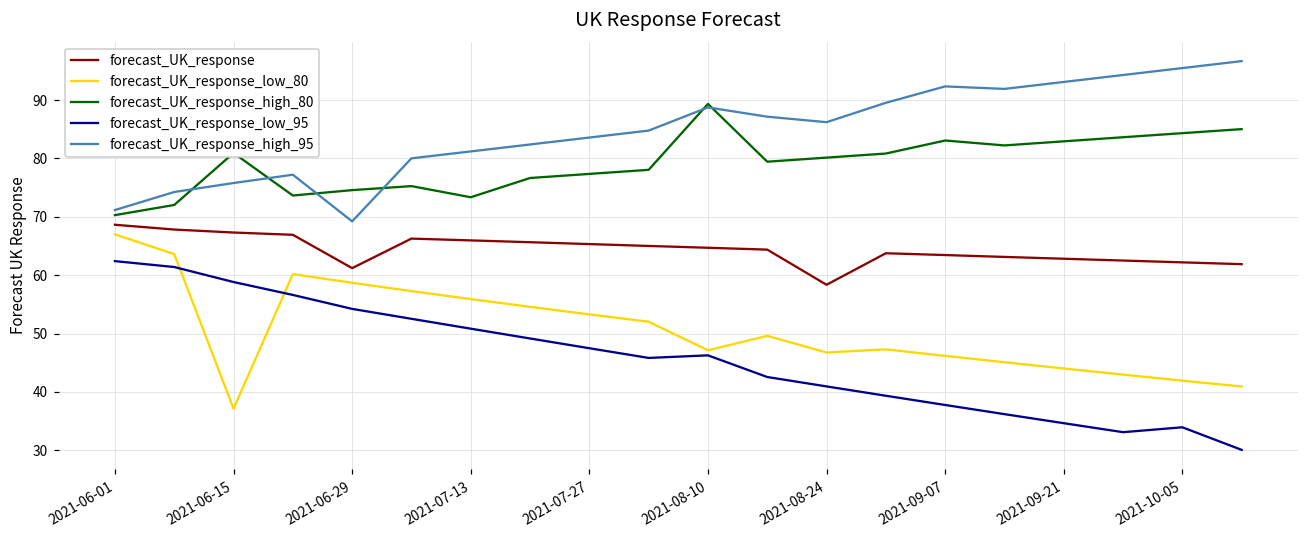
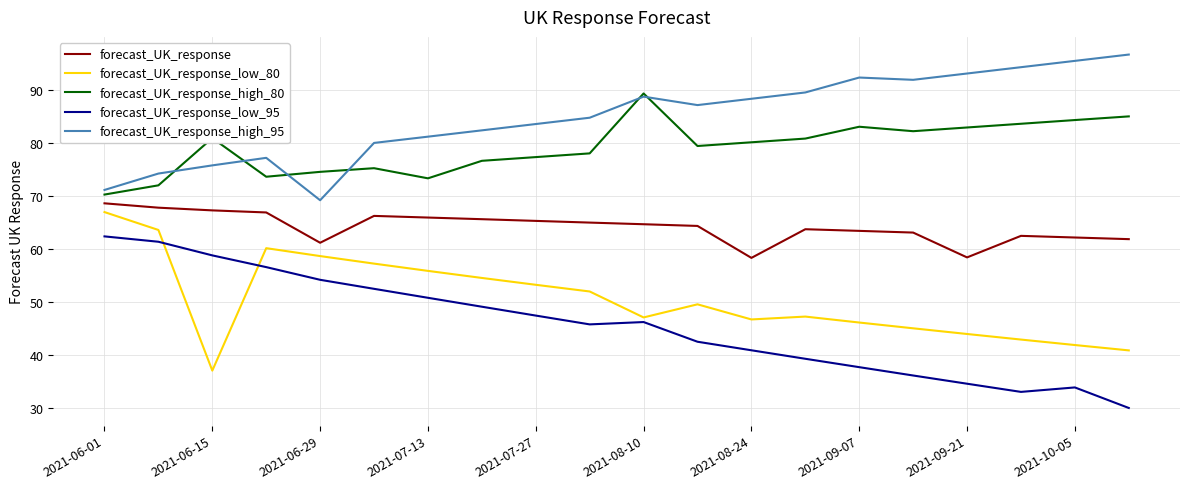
forecast_UK_response_high_95, 2021-08-24: 86 -> 88
forecast_UK_response, 2021-09-21: 63 -> 58
